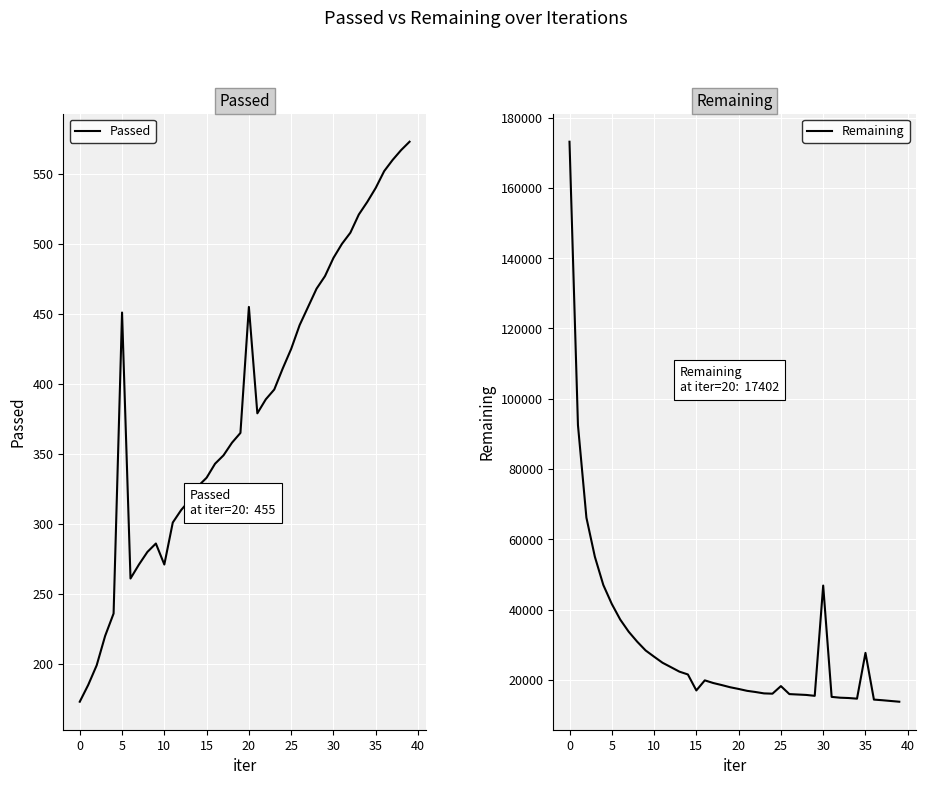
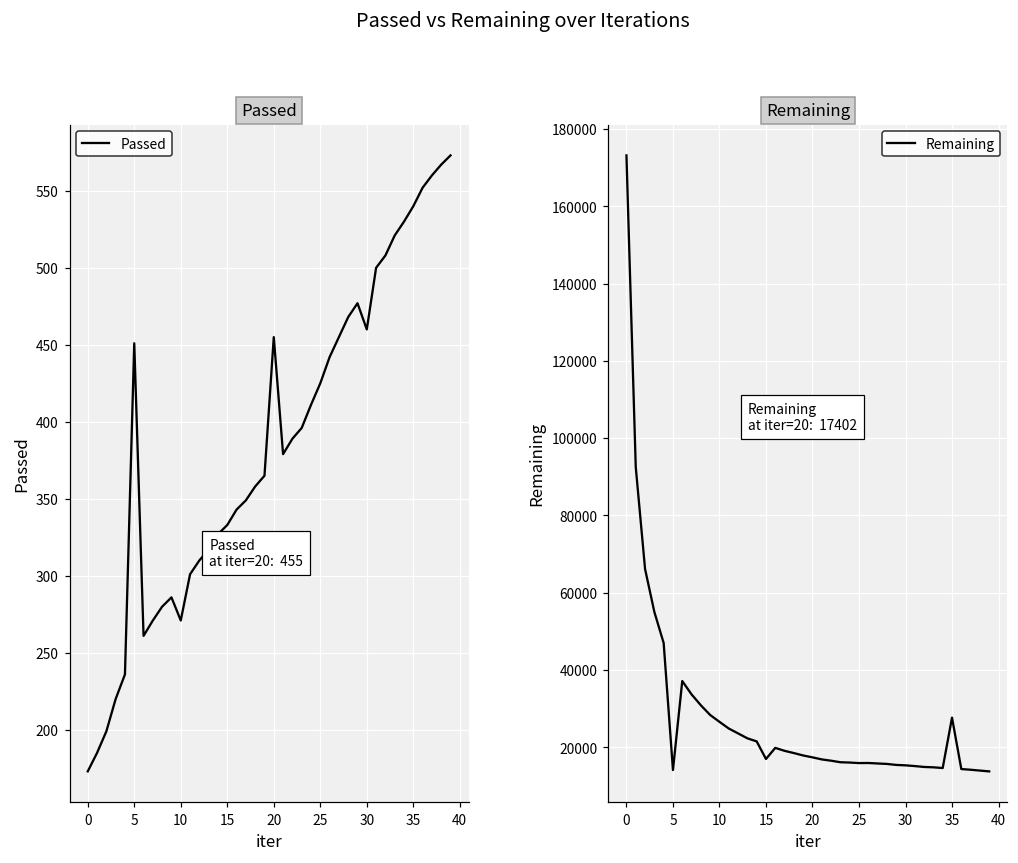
Passed, 30: 490 -> 460
Remaining, 5: 42000 -> 14000
Remaining, 25: 18000 -> 16000
Remaining, 30: 47000 -> 15000
